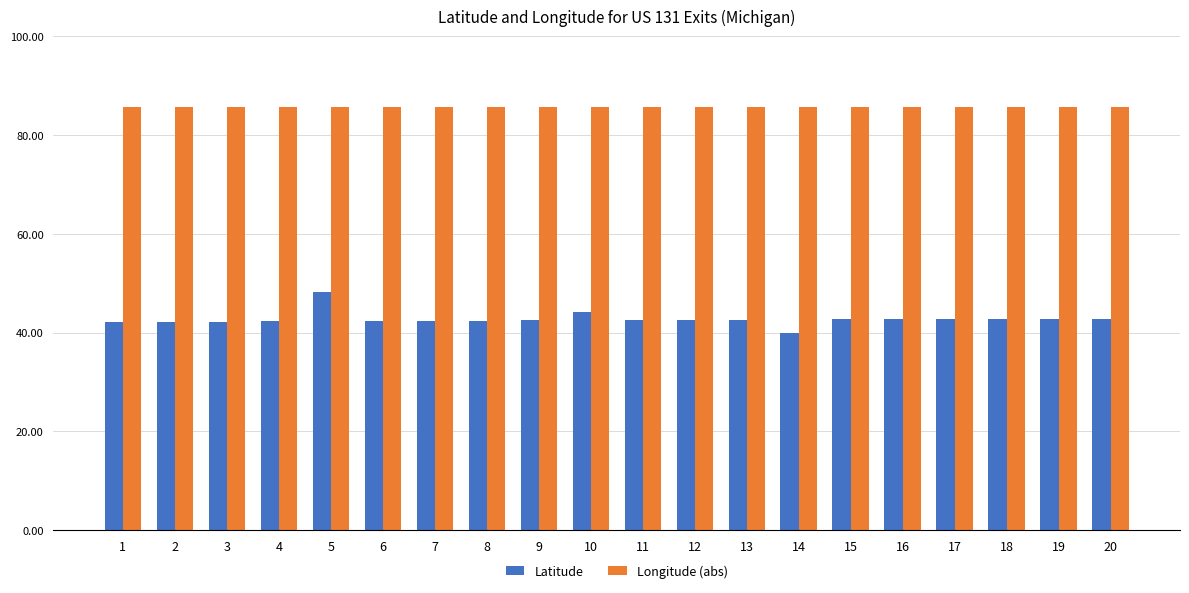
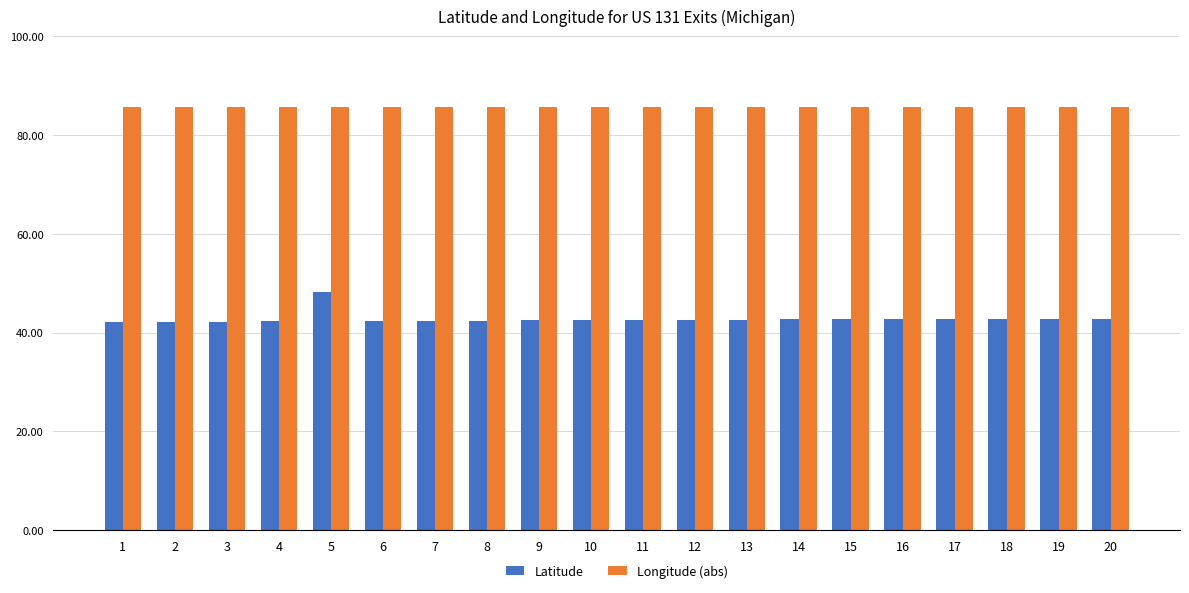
Latitude, 10: 44 -> 42
Latitude, 14: 40 -> 43
